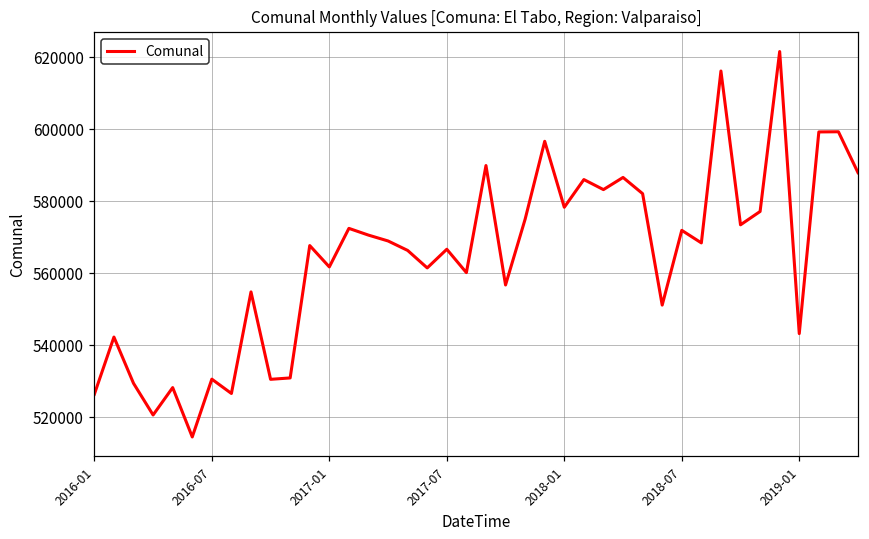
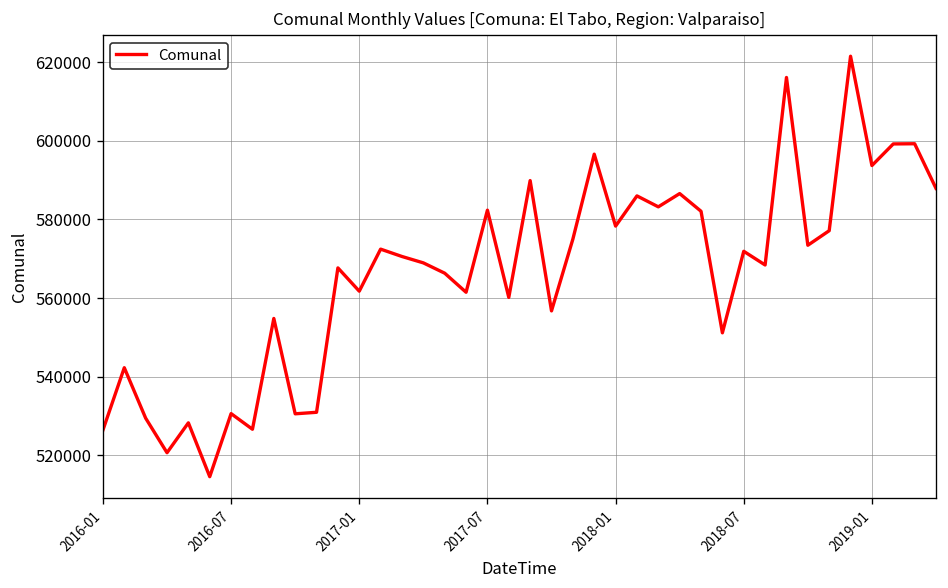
2017-07: 567000 -> 582000
2019-01: 543000 -> 594000
